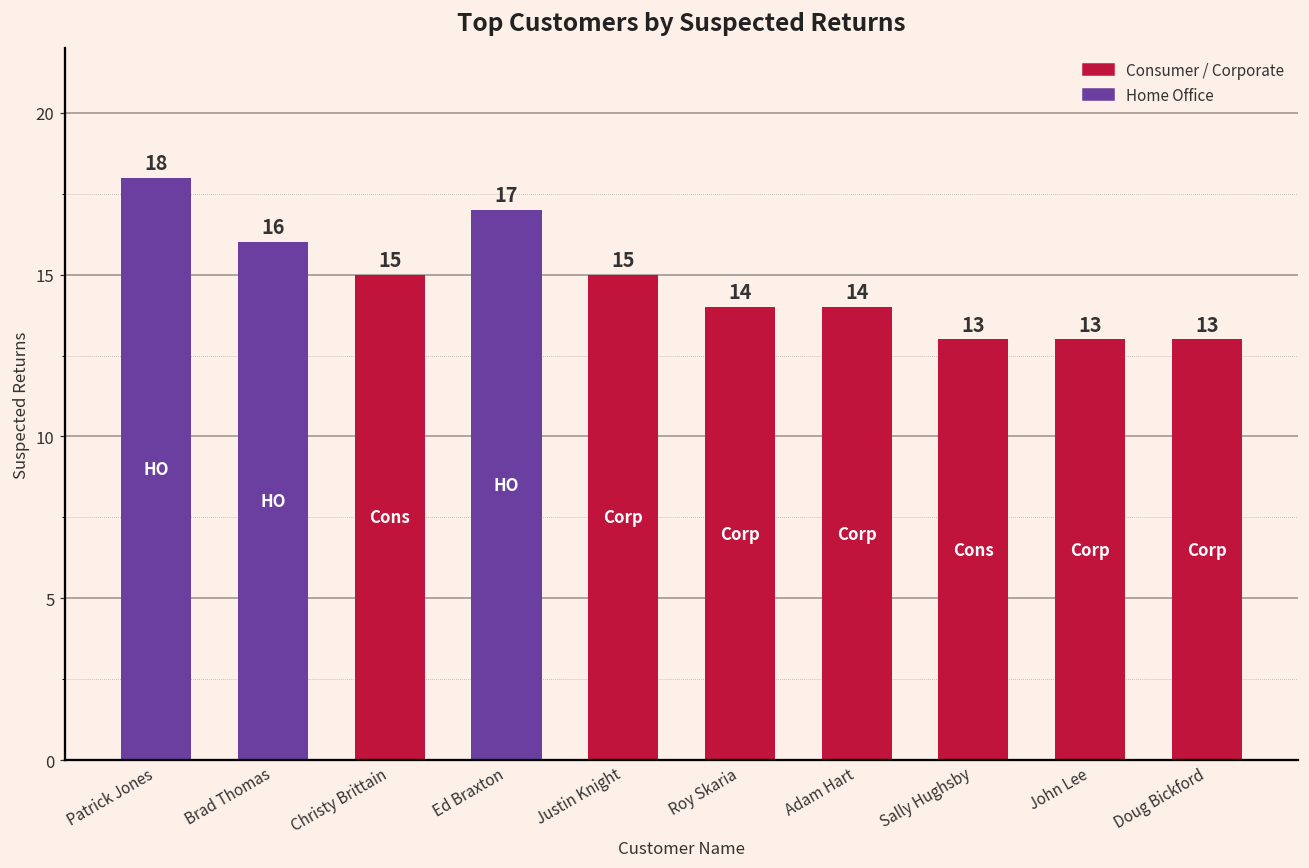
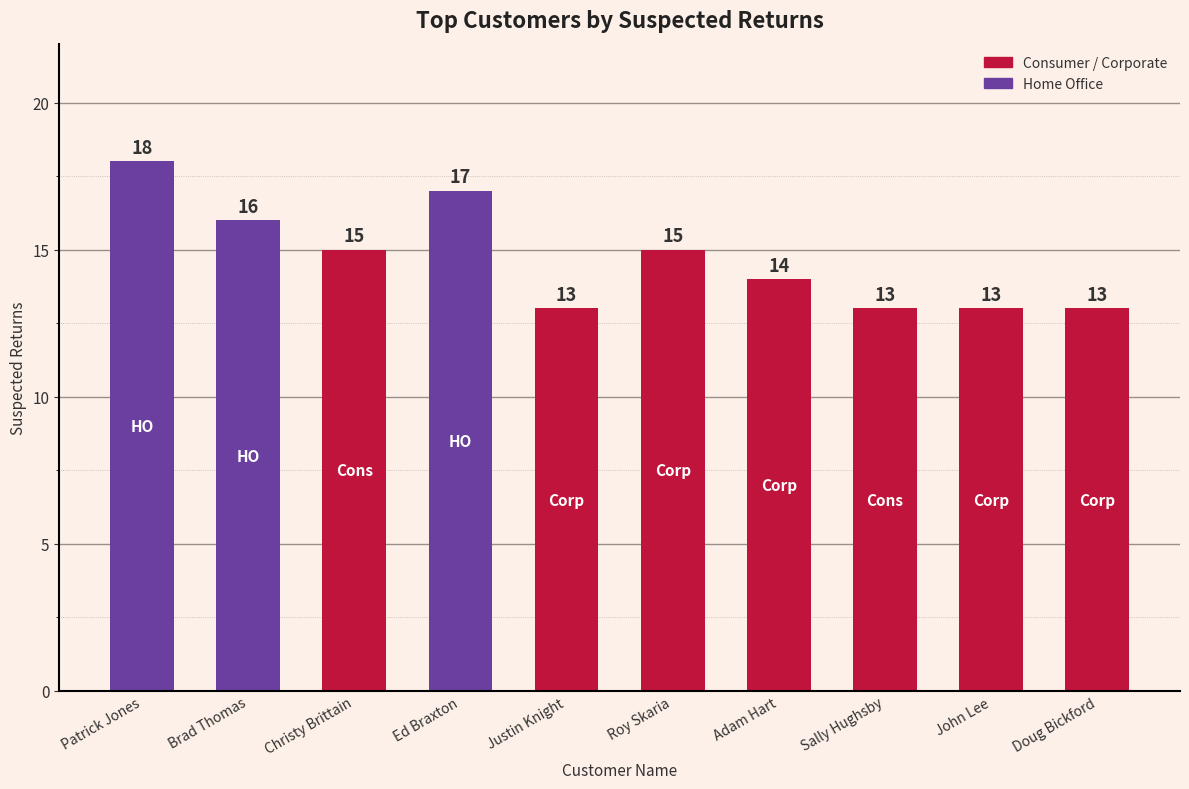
Justin Knight: 15 -> 13
Roy Skaria: 14 -> 15
